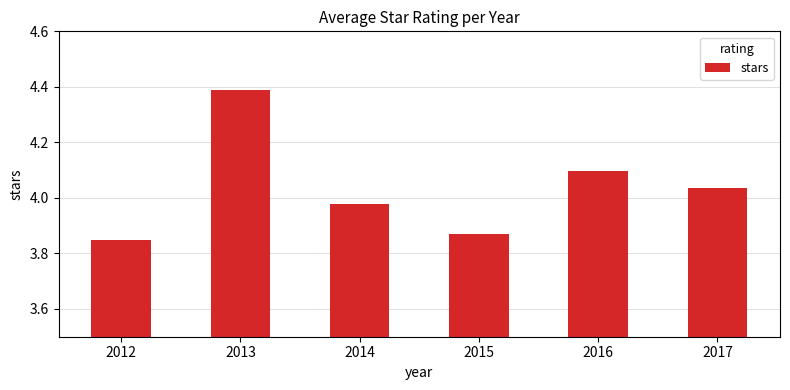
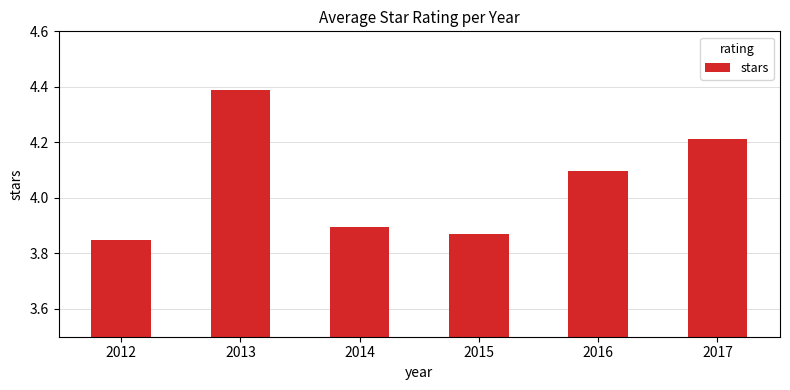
2014: 3.98 -> 3.90
2017: 4.04 -> 4.21
